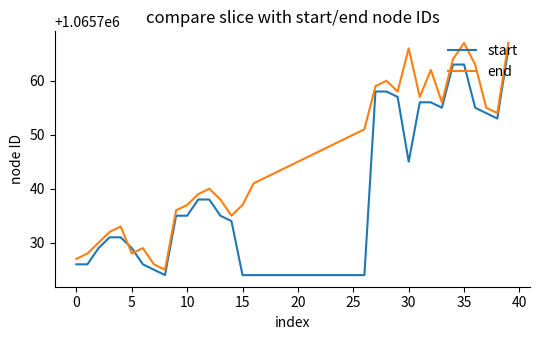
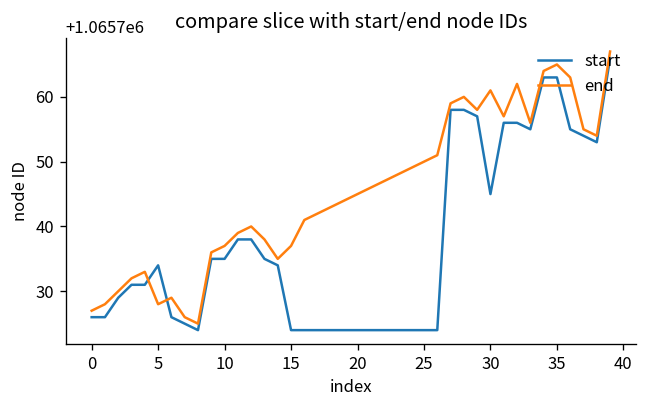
start, 5: 1065729 -> 1065734
end, 30: 1065766 -> 1065761
end, 35: 1065767 -> 1065765
